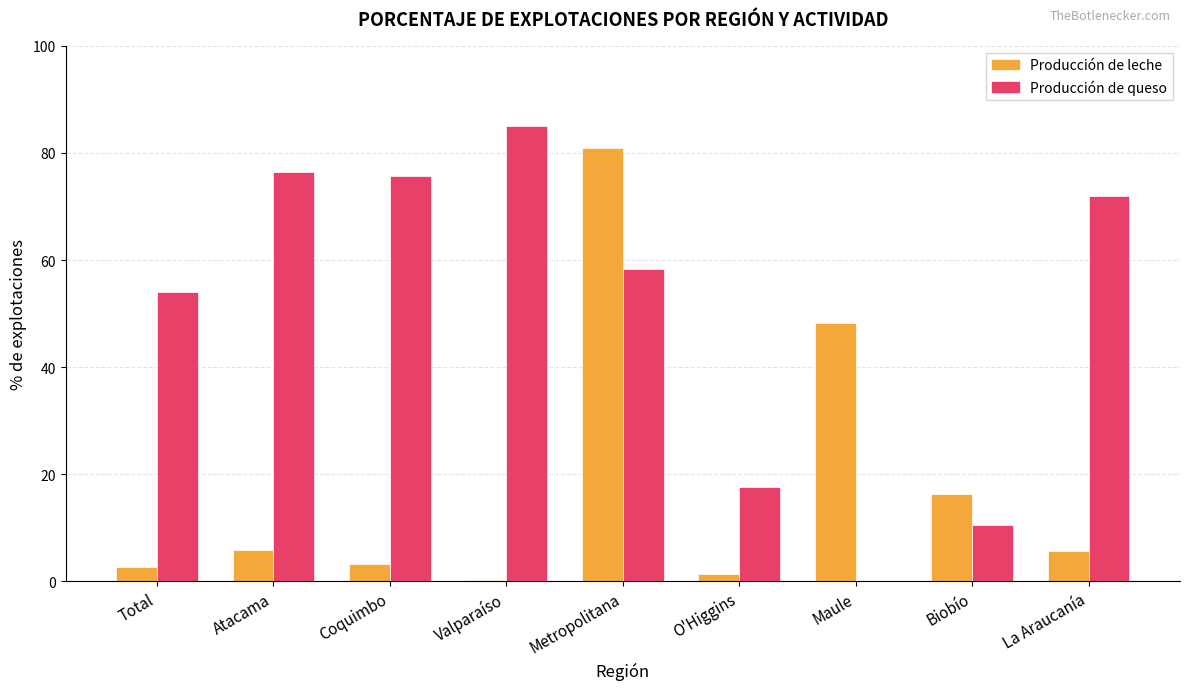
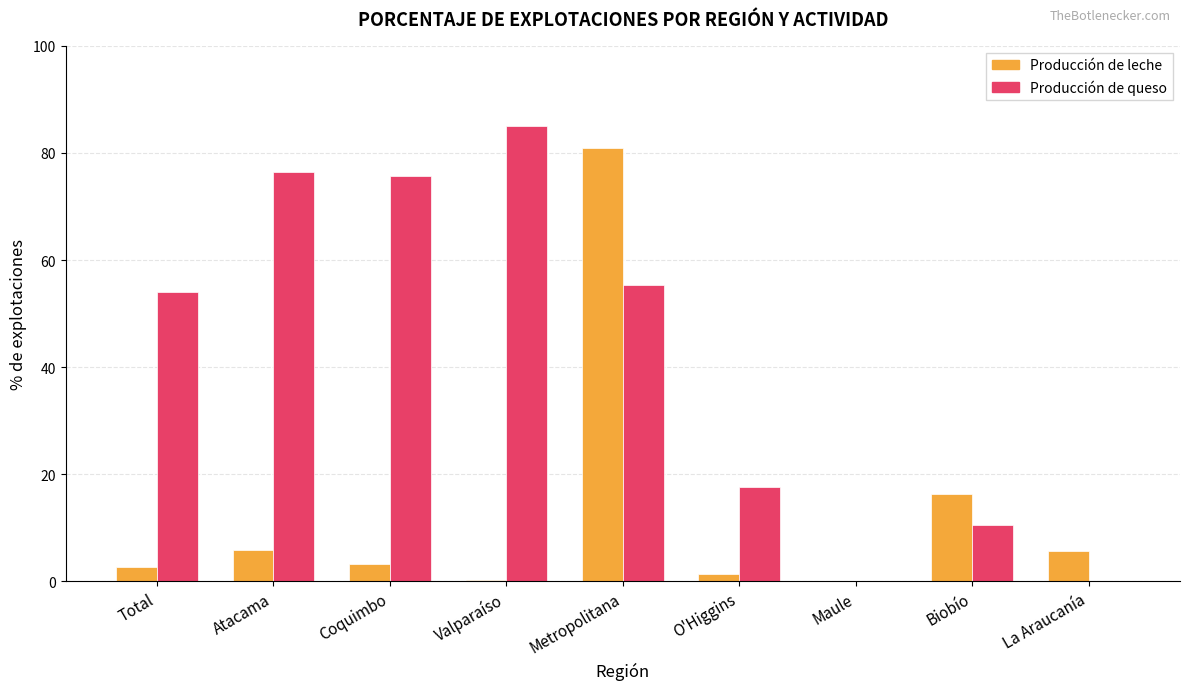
Producción de queso, Metropolitana: 58 -> 55
Producción de leche, Maule: 48 -> 0
Producción de queso, La Araucanía: 72 -> 0
